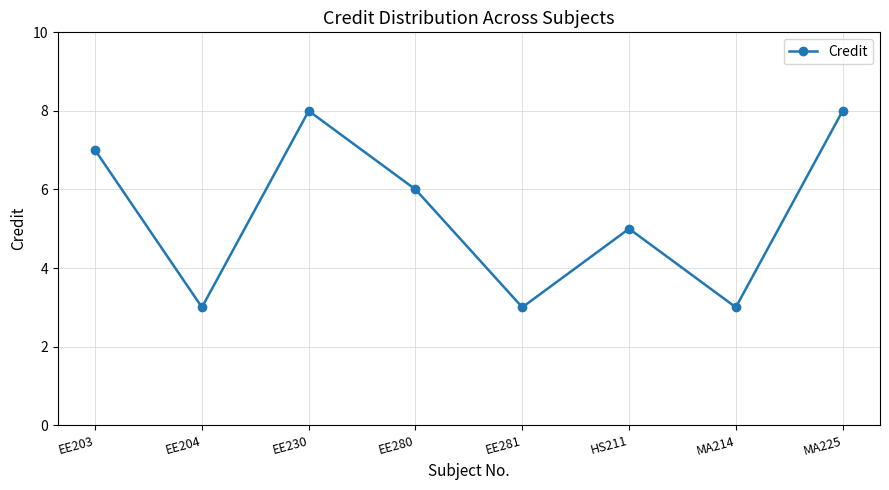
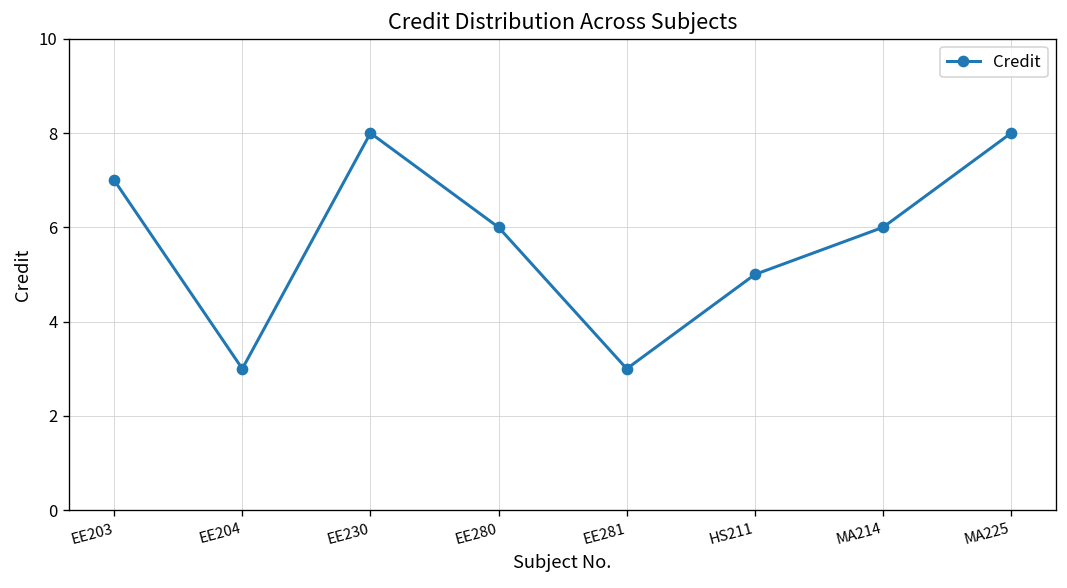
MA214: 3 -> 6
